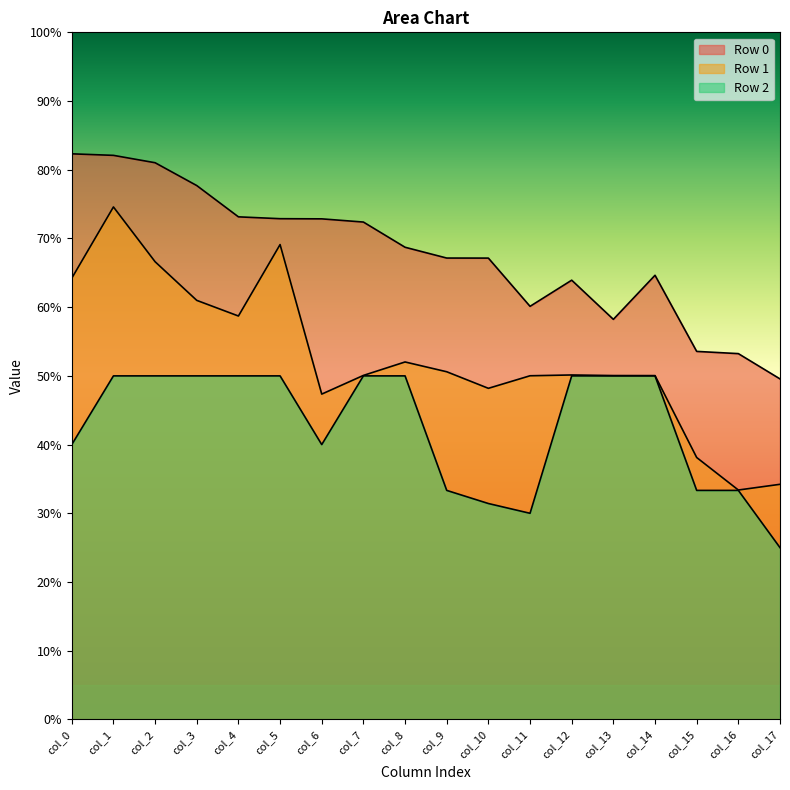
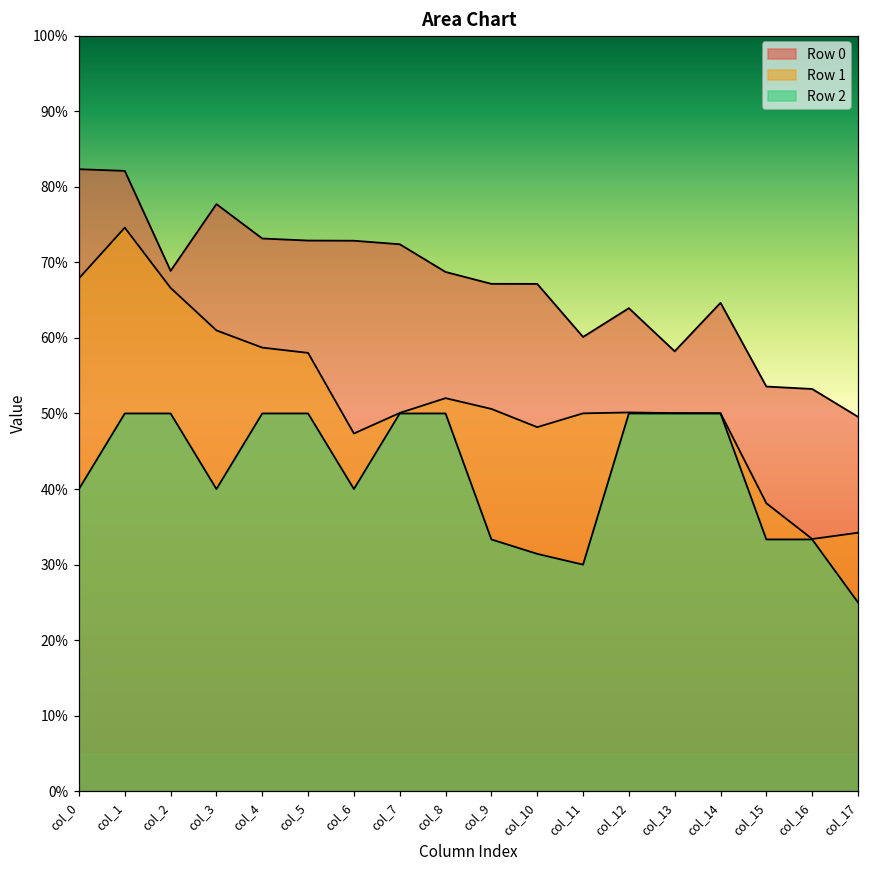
Row 1, col_0: 64% -> 68%
Row 0, col_2: 81% -> 69%
Row 2, col_3: 50% -> 40%
Row 1, col_5: 69% -> 58%
